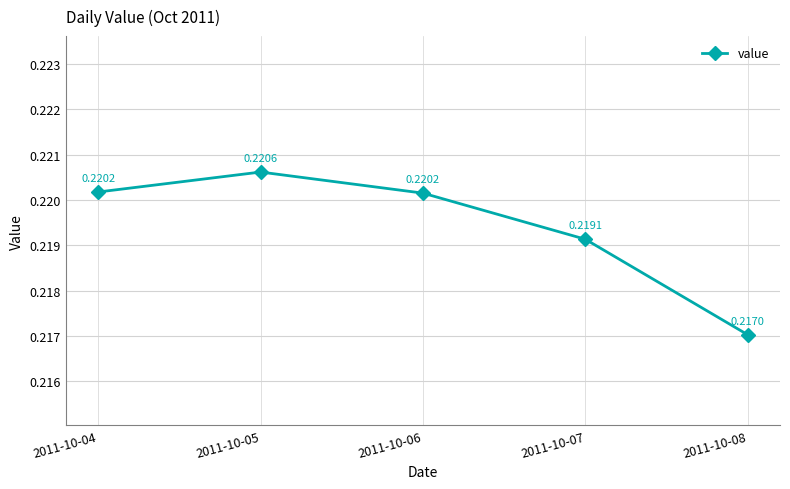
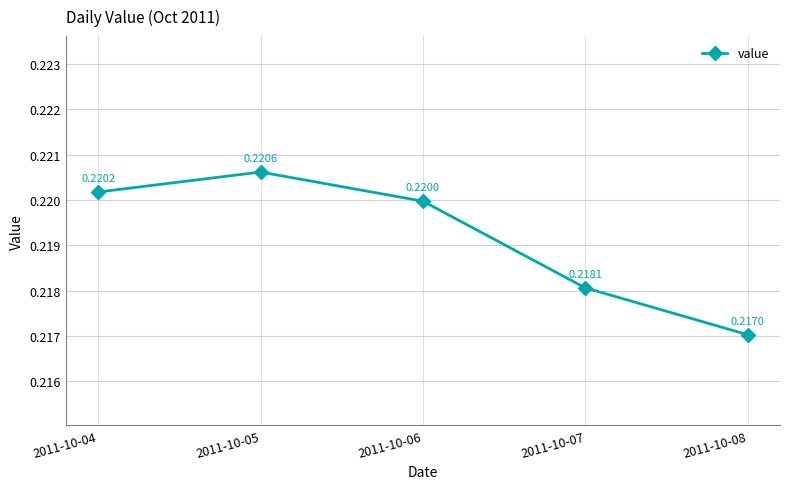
2011-10-06: 0.2202 -> 0.2200
2011-10-07: 0.2191 -> 0.2181
